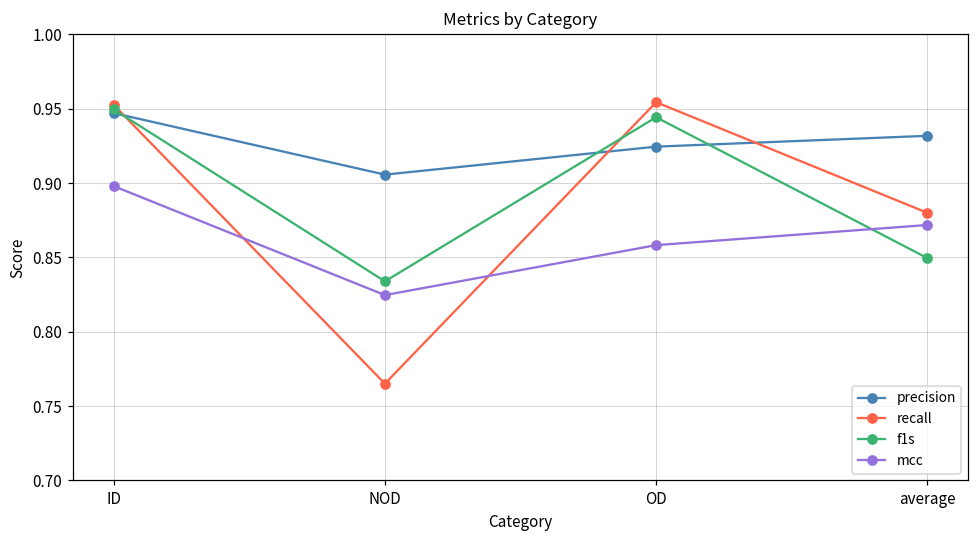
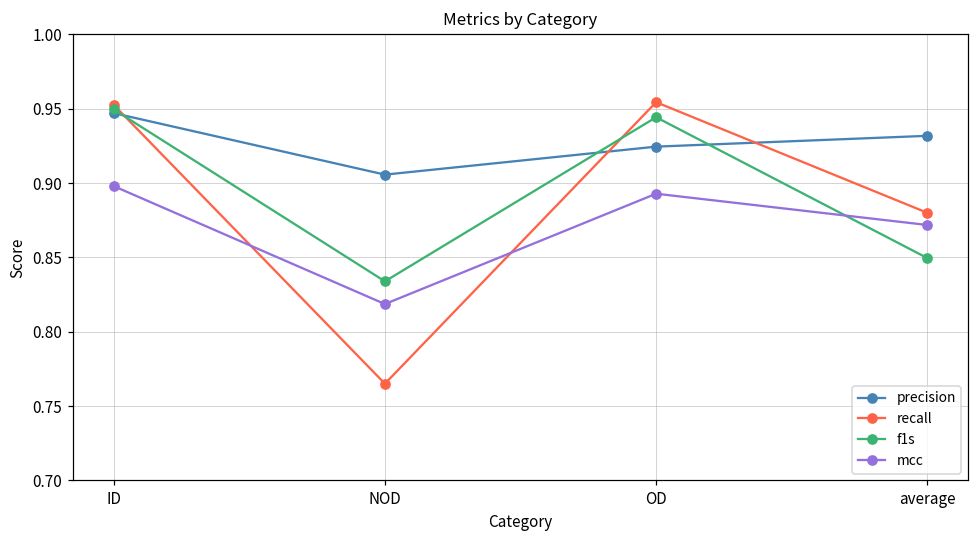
mcc, NOD: 0.825 -> 0.819
mcc, OD: 0.858 -> 0.893
